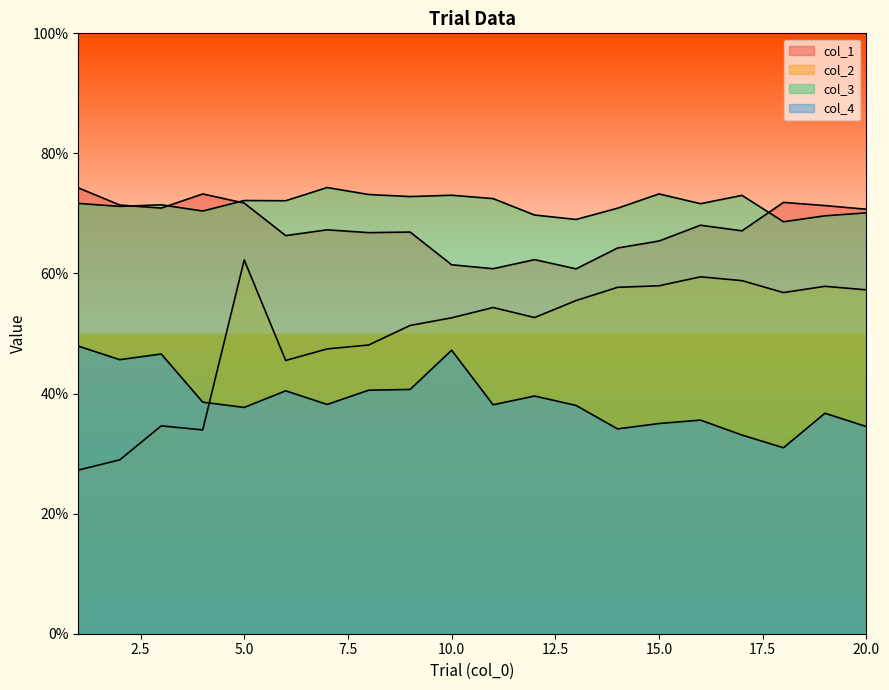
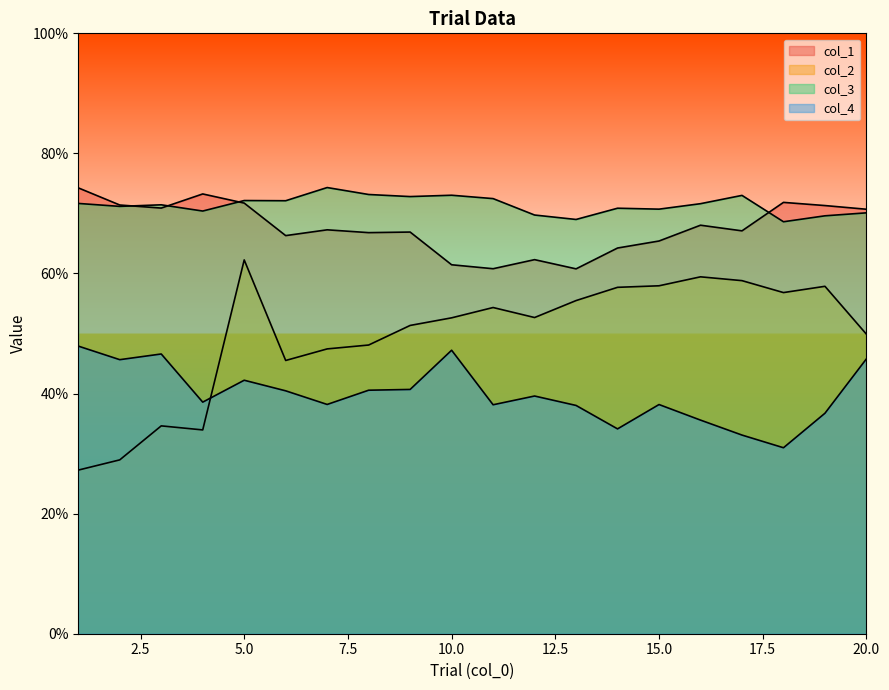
col_4, 5.0: 38% -> 42%
col_3, 15.0: 73% -> 71%
col_4, 15.0: 35% -> 38%
col_2, 20.0: 57% -> 50%
col_4, 20.0: 34% -> 46%
